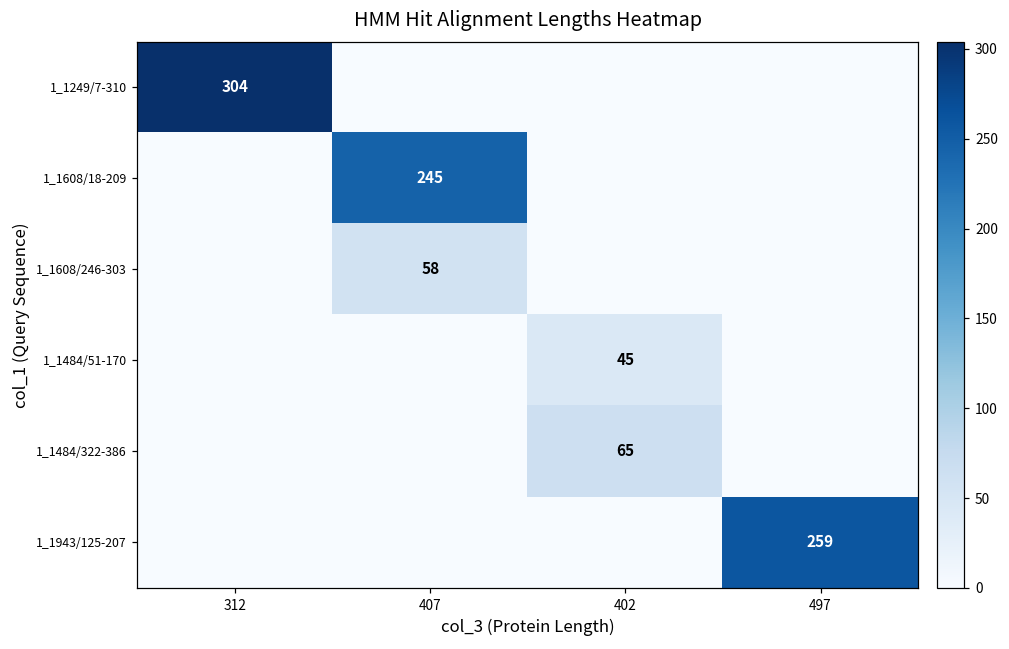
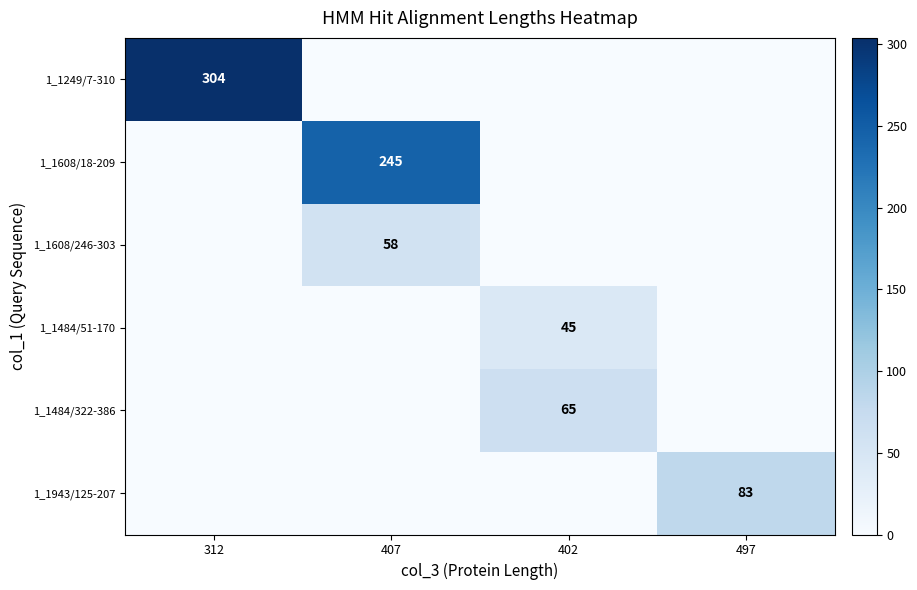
1_1943/125-207, 497: 259 -> 83
